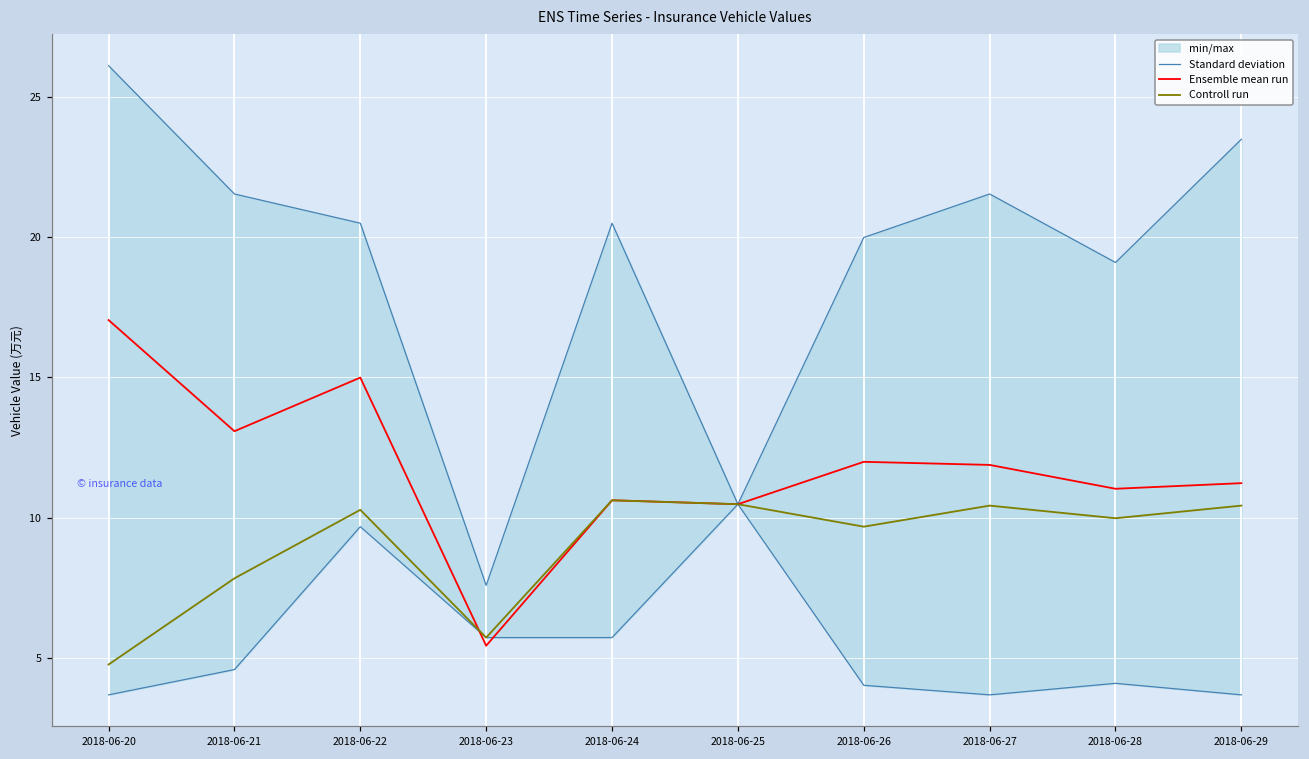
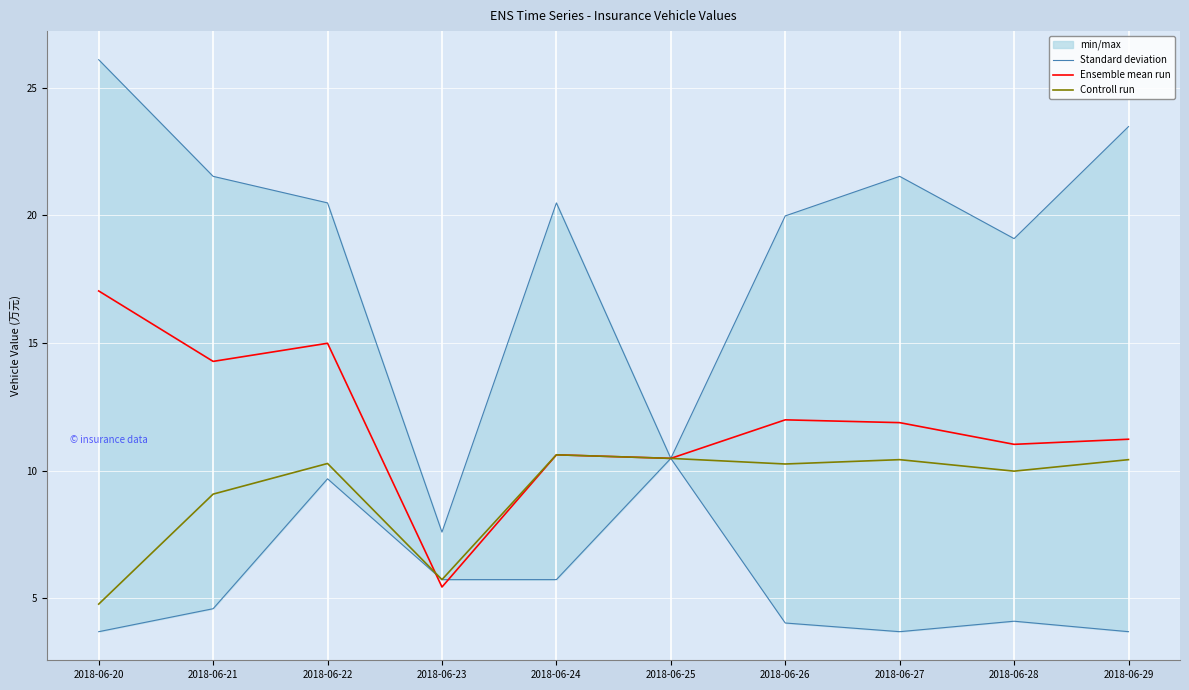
Ensemble mean run, 2018-06-21: 13.1 -> 14.3
Controll run, 2018-06-21: 7.8 -> 9.1
Controll run, 2018-06-26: 9.7 -> 10.3
